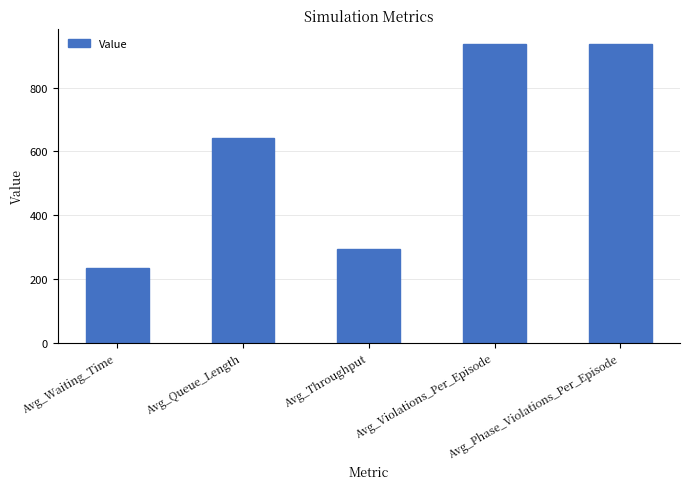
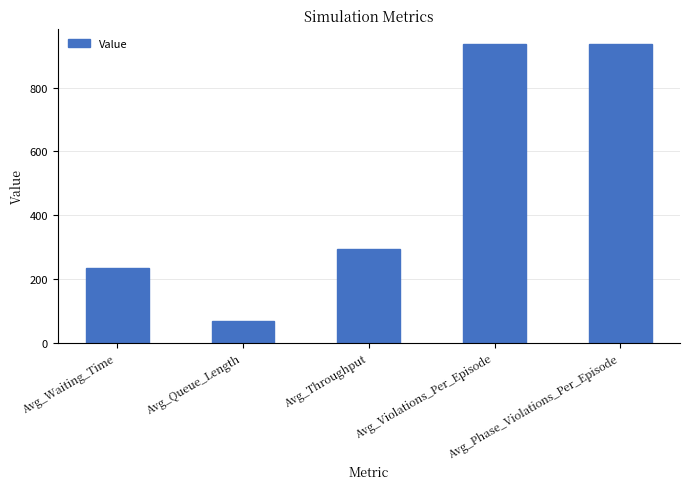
Avg_Queue_Length: 640 -> 70
